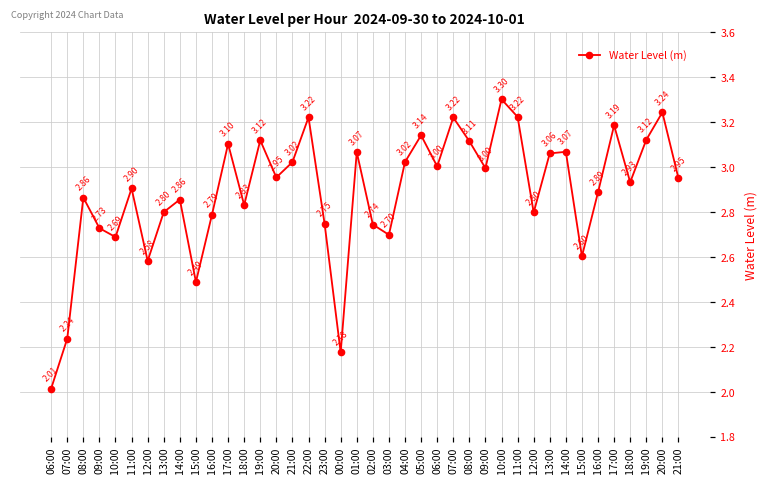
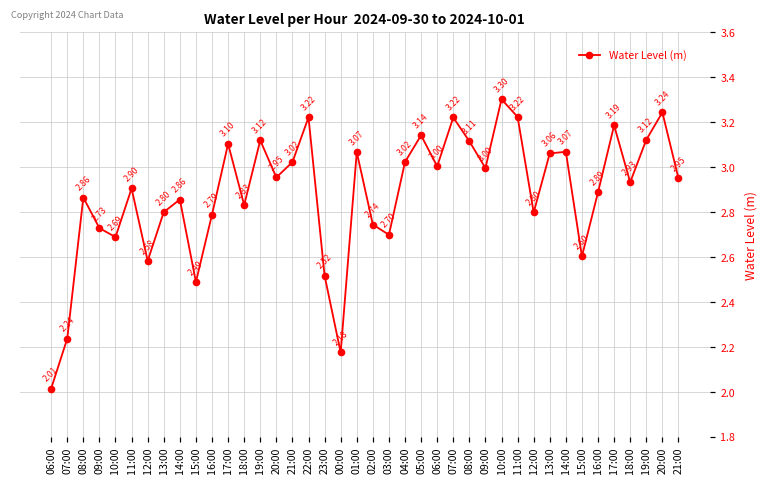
23:00: 2.75 -> 2.52
